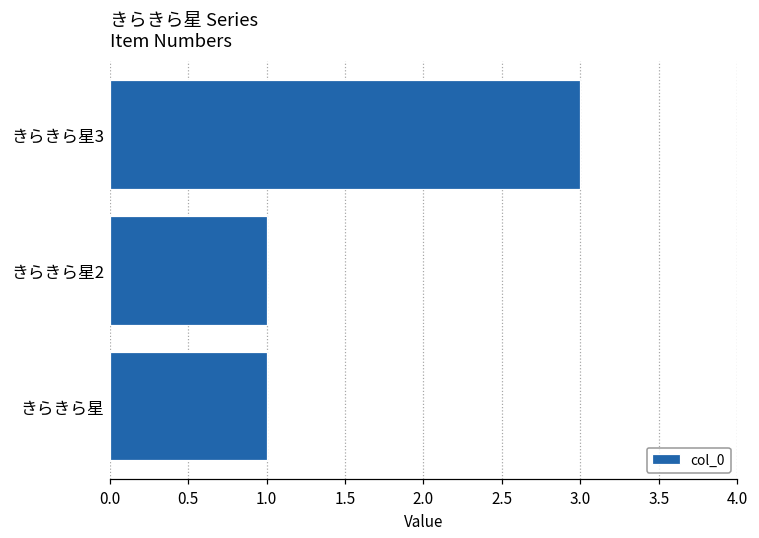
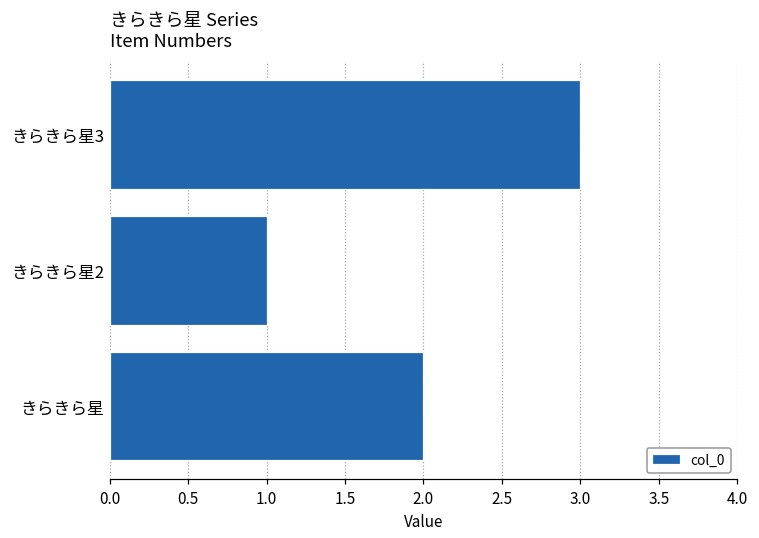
きらきら星: 1 -> 2
